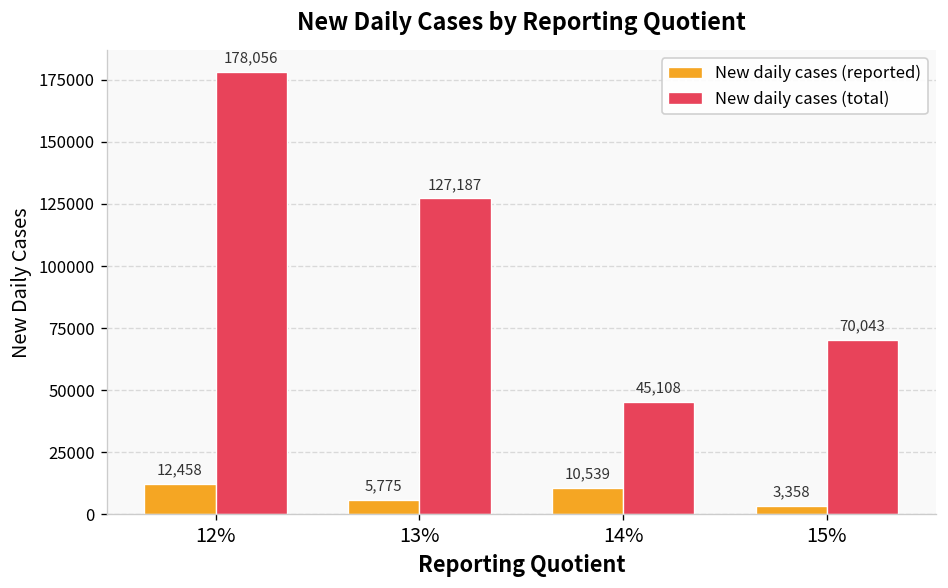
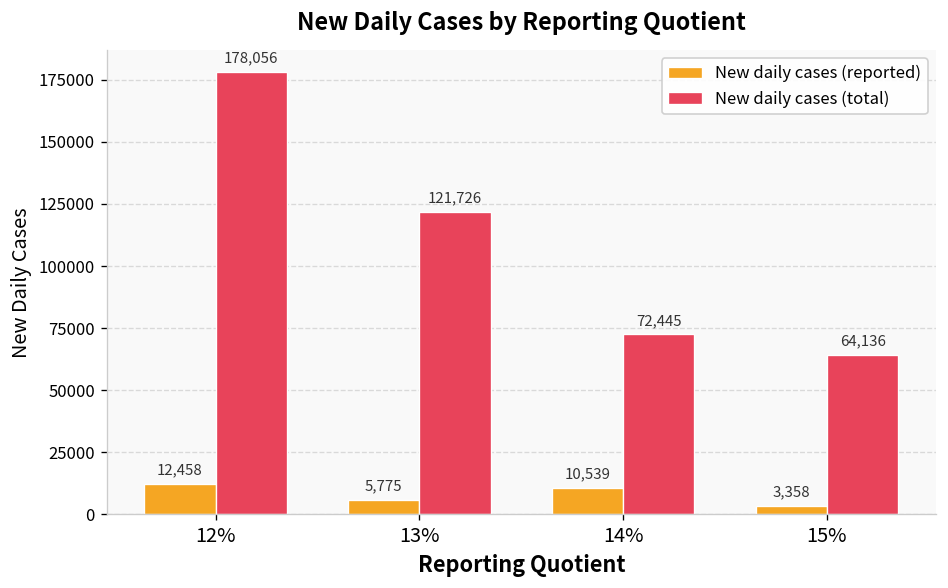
New daily cases (total), 13%: 127,187 -> 121,726
New daily cases (total), 14%: 45,108 -> 72,445
New daily cases (total), 15%: 70,043 -> 64,136
